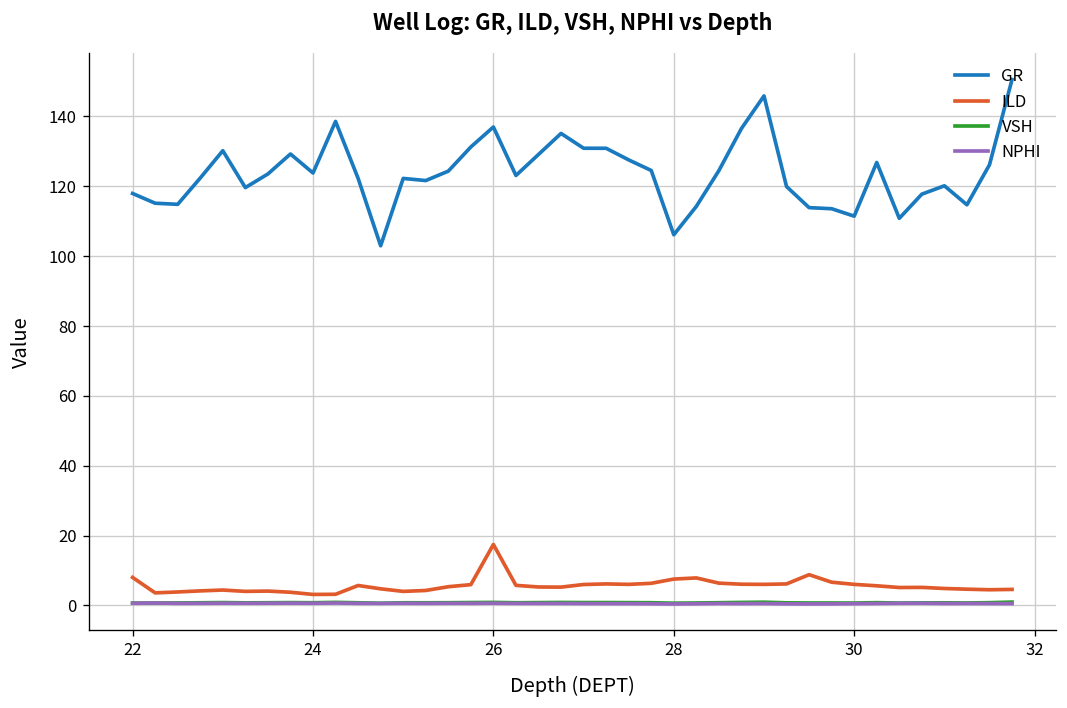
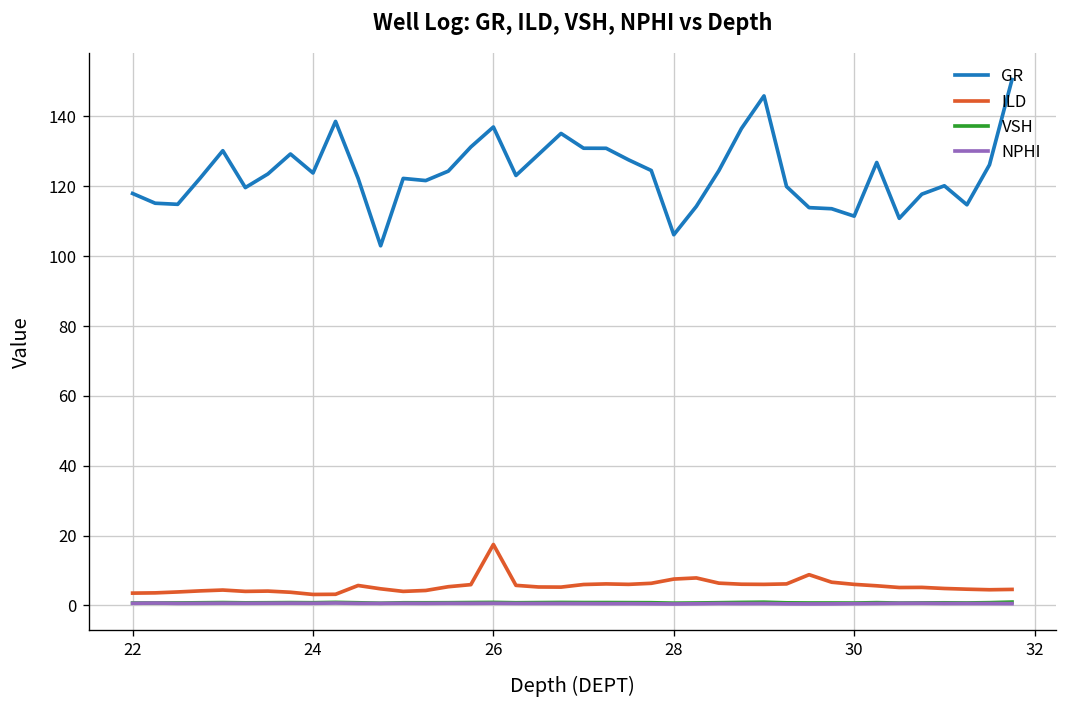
ILD, 22: 8 -> 4
